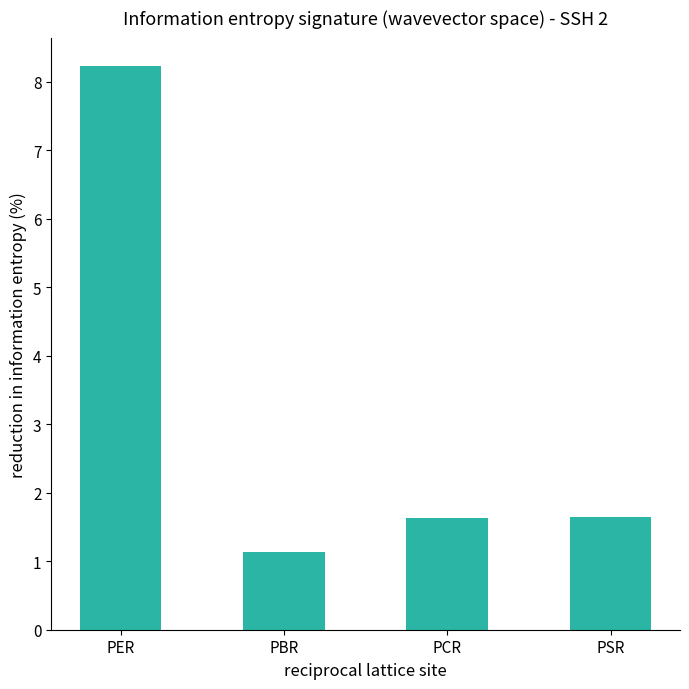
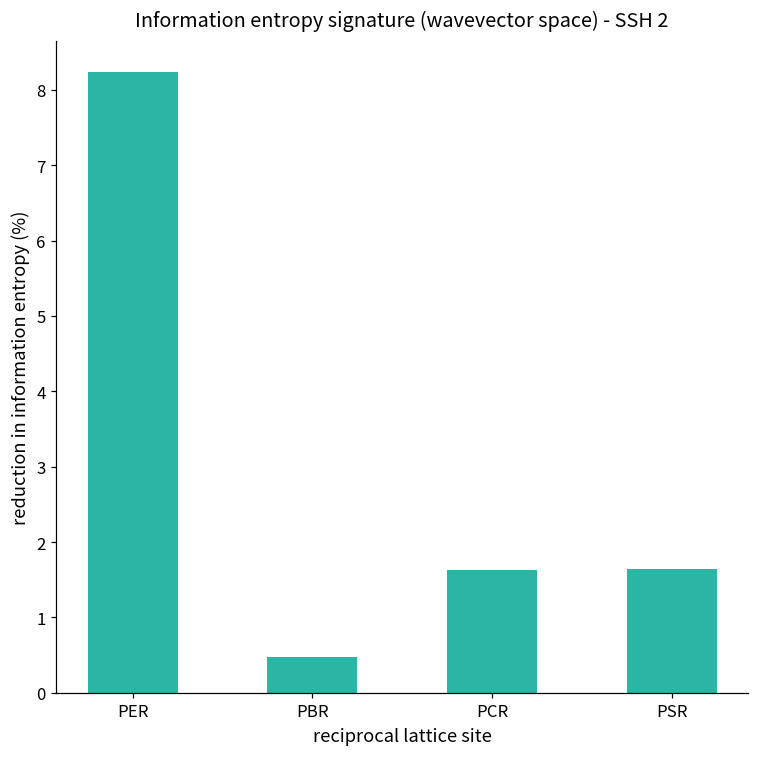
PBR: 1.1 -> 0.5
